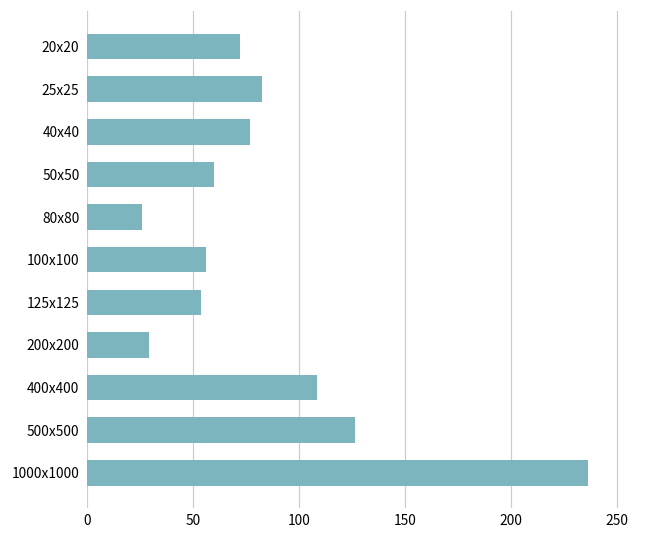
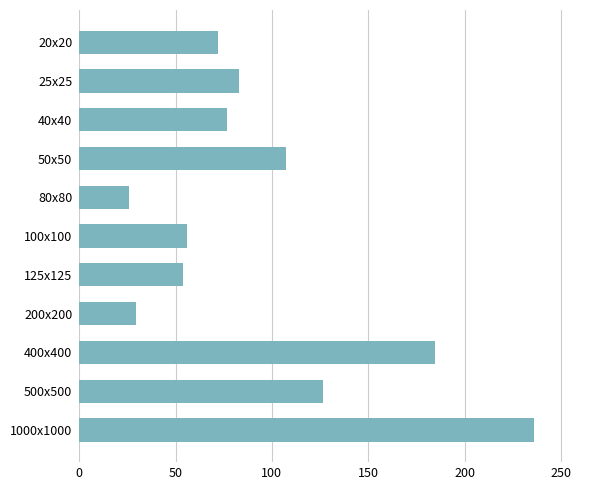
50x50: 60 -> 107
400x400: 109 -> 185
